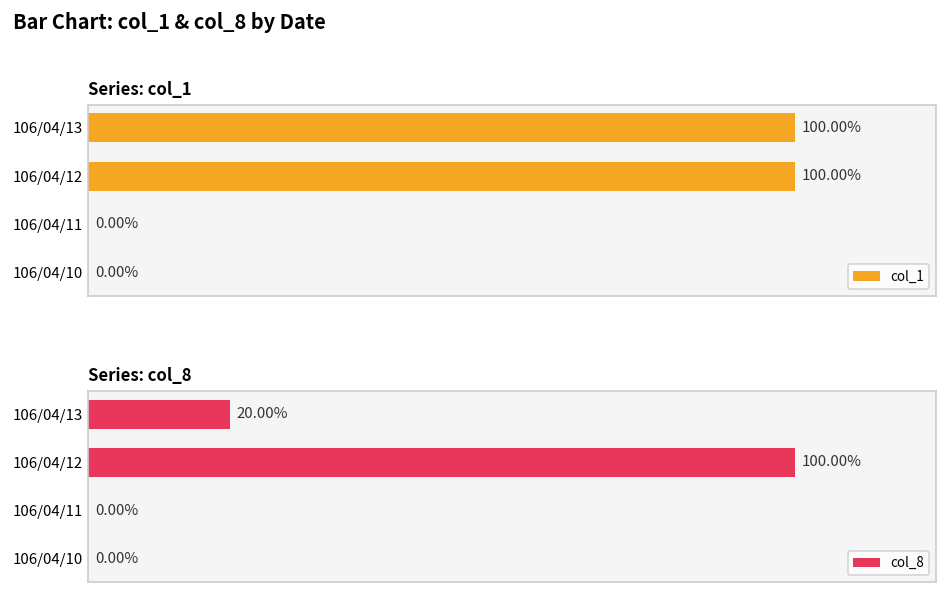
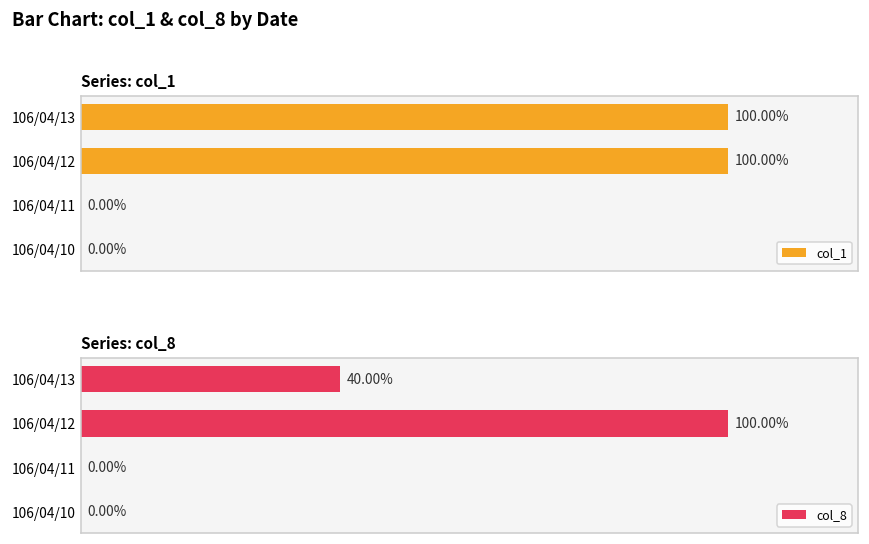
Series: col_8, 106/04/13: 20.00% -> 40.00%
